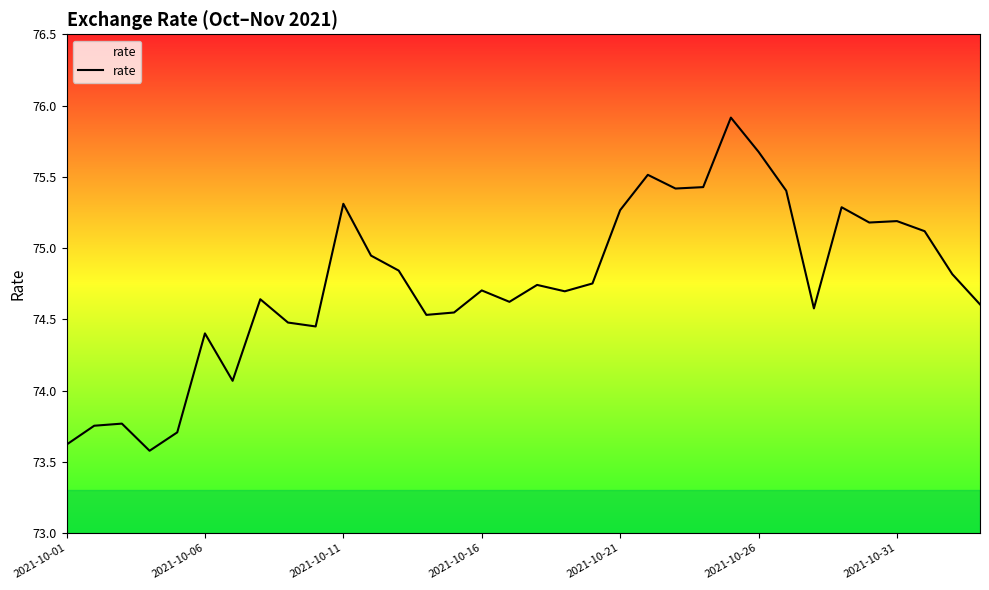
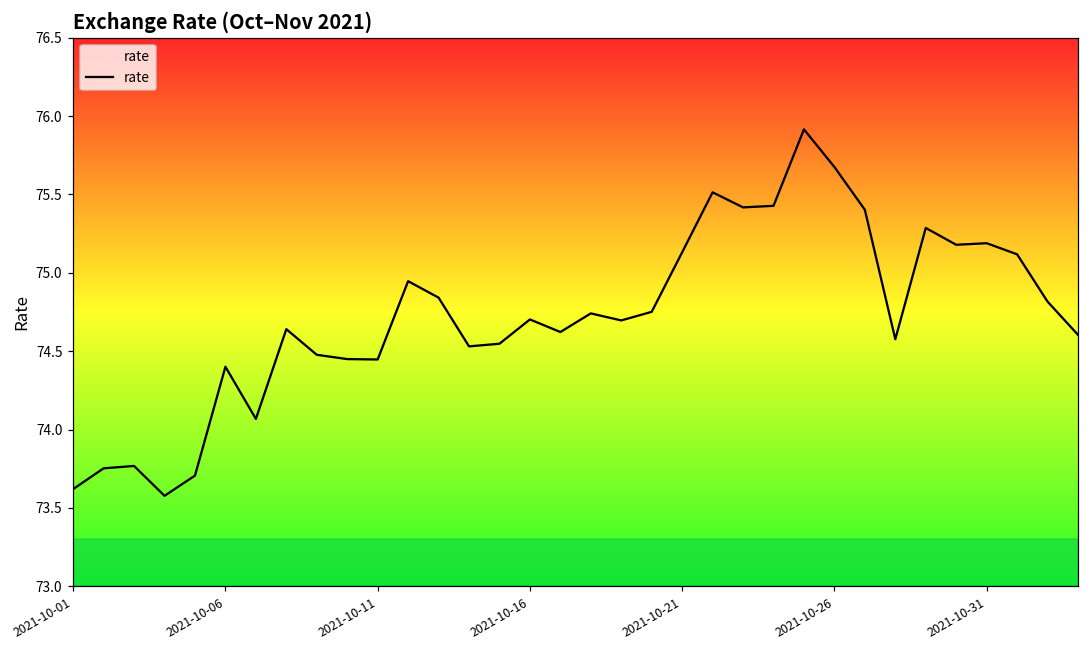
2021-10-11: 75.31 -> 74.45
2021-10-21: 75.27 -> 75.13
